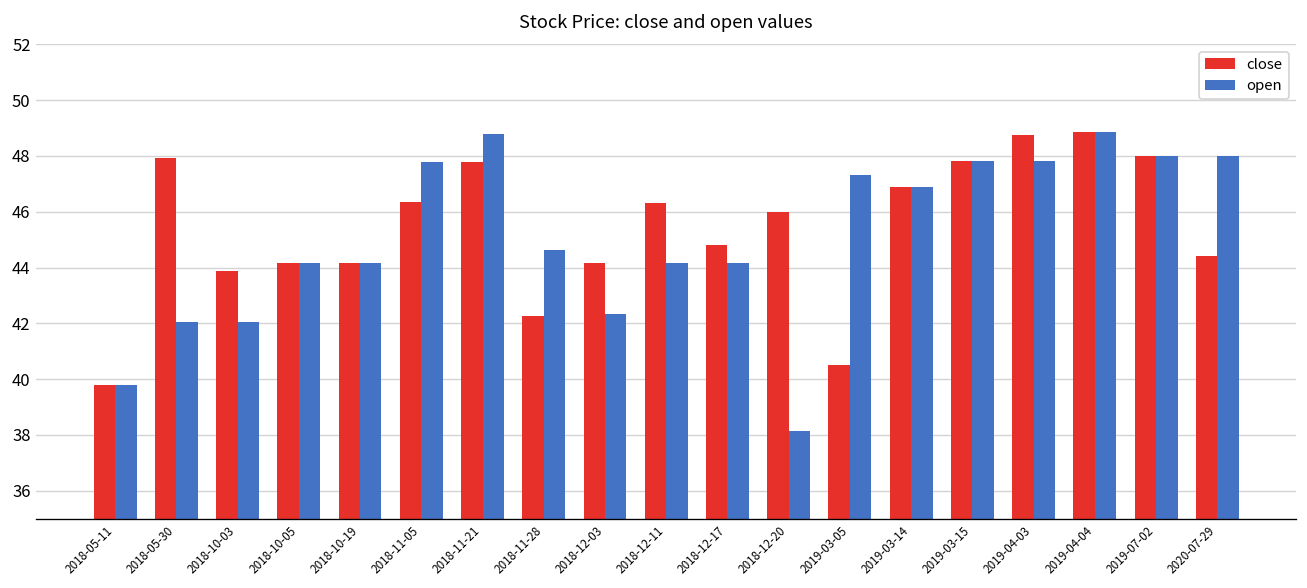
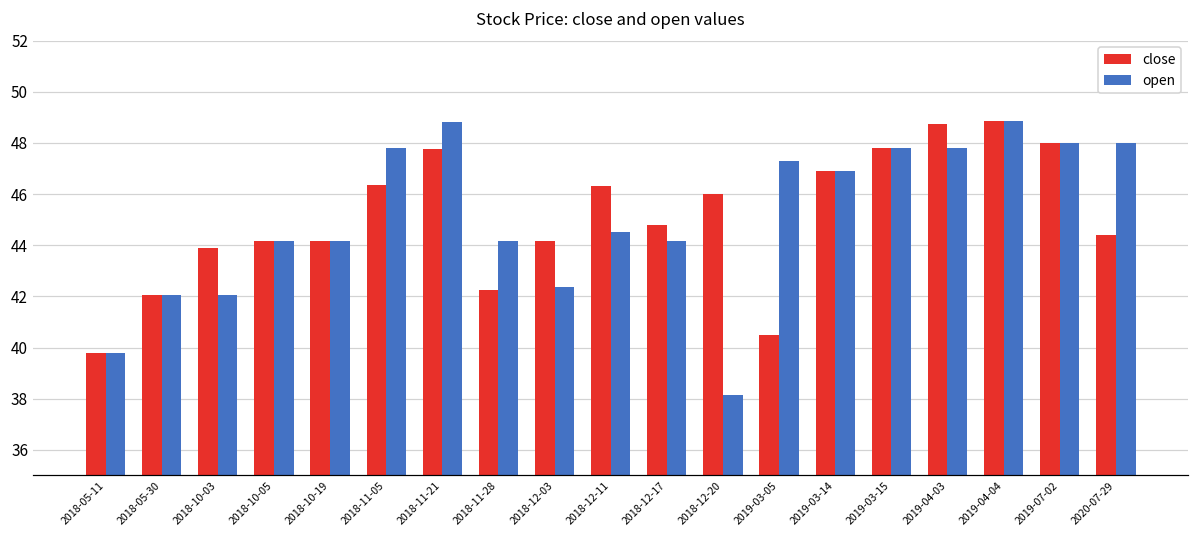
close, 2018-05-30: 47.9 -> 42.1
open, 2018-11-28: 44.6 -> 44.2
open, 2018-12-11: 44.2 -> 44.5
